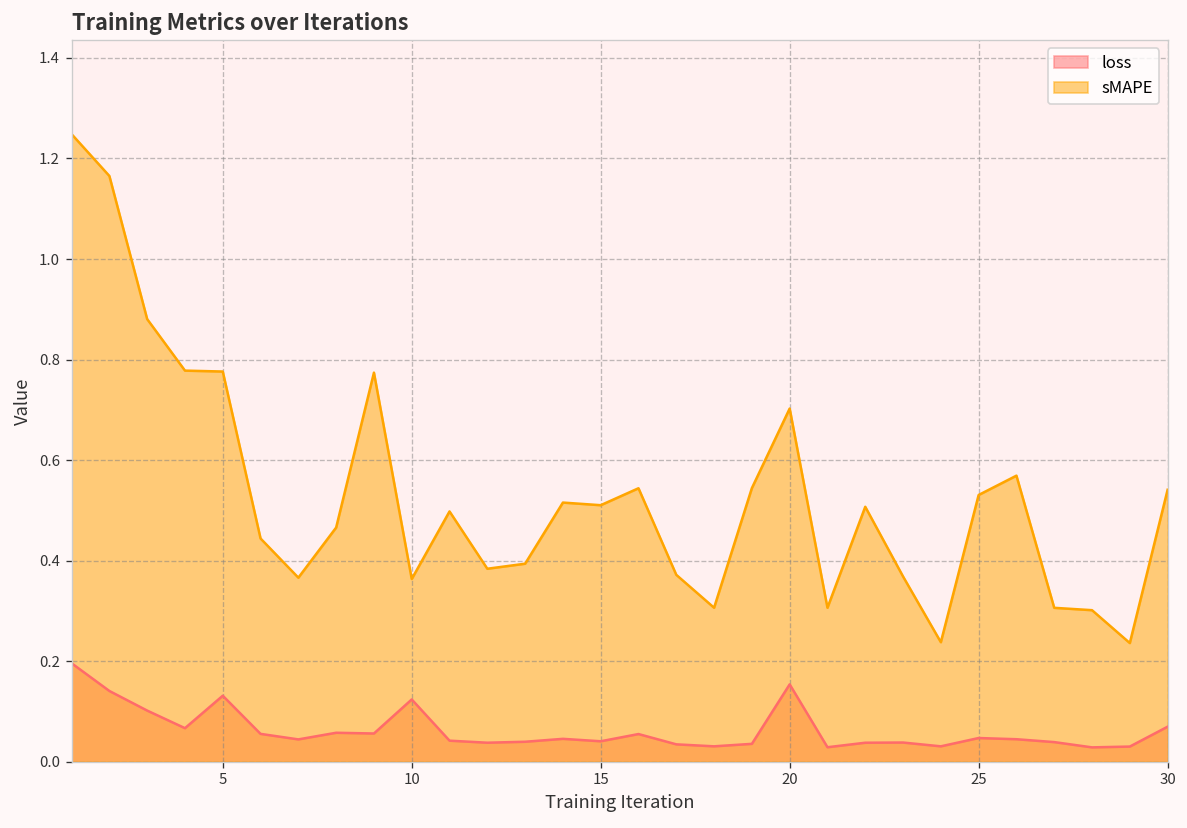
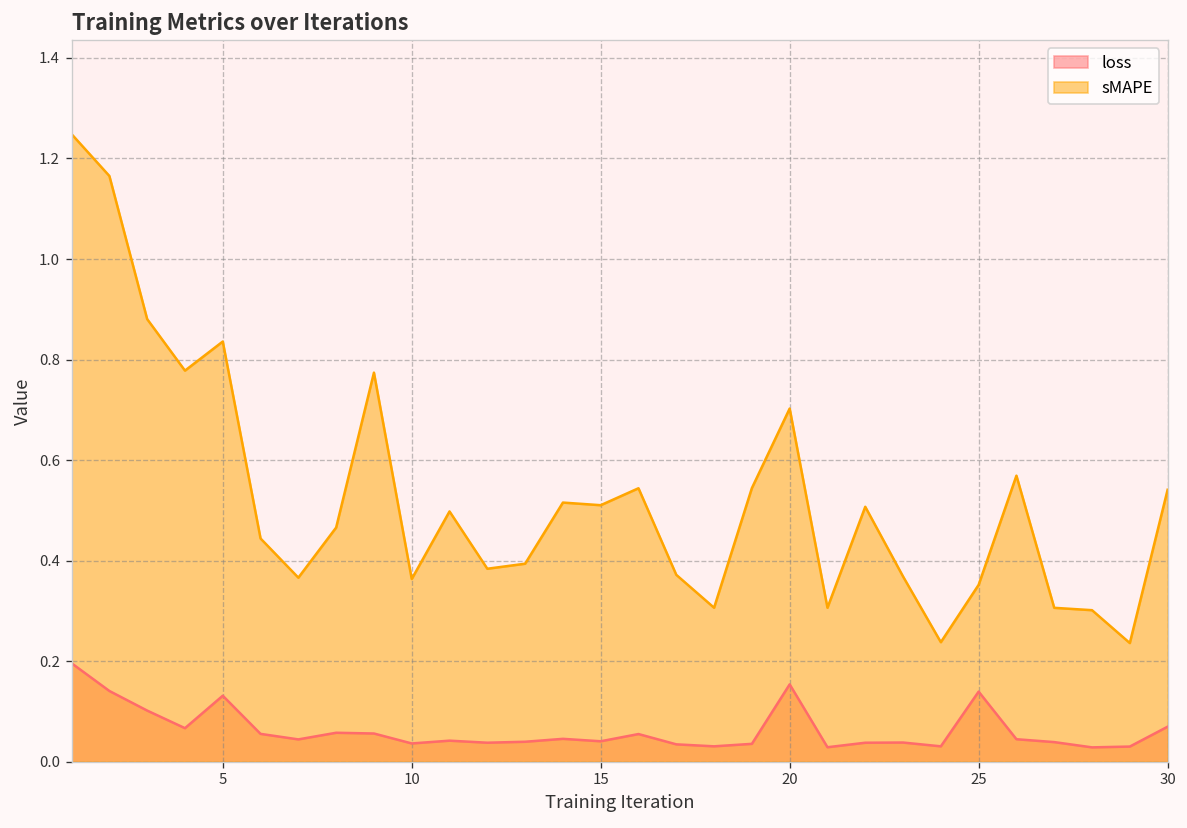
sMAPE, 5: 0.78 -> 0.84
loss, 10: 0.12 -> 0.04
loss, 25: 0.05 -> 0.14
sMAPE, 25: 0.53 -> 0.35
